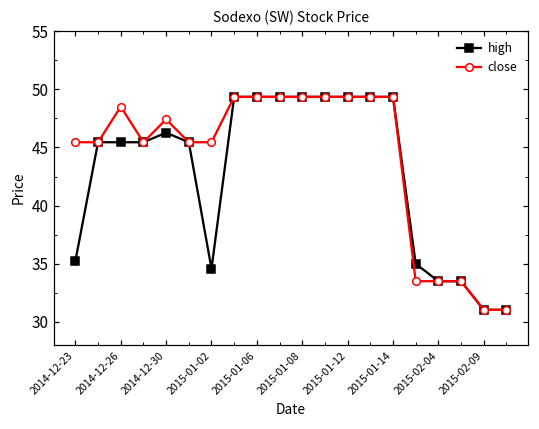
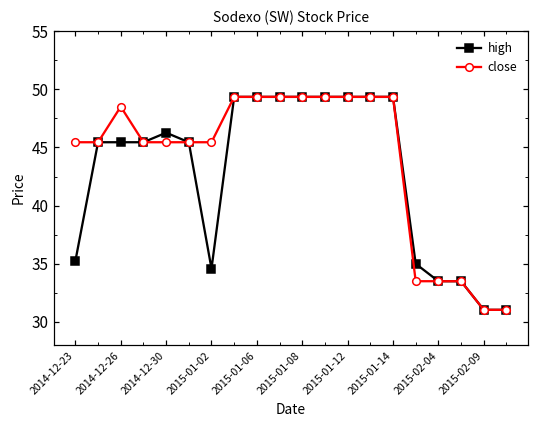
close, 2014-12-30: 47.4 -> 45.5
